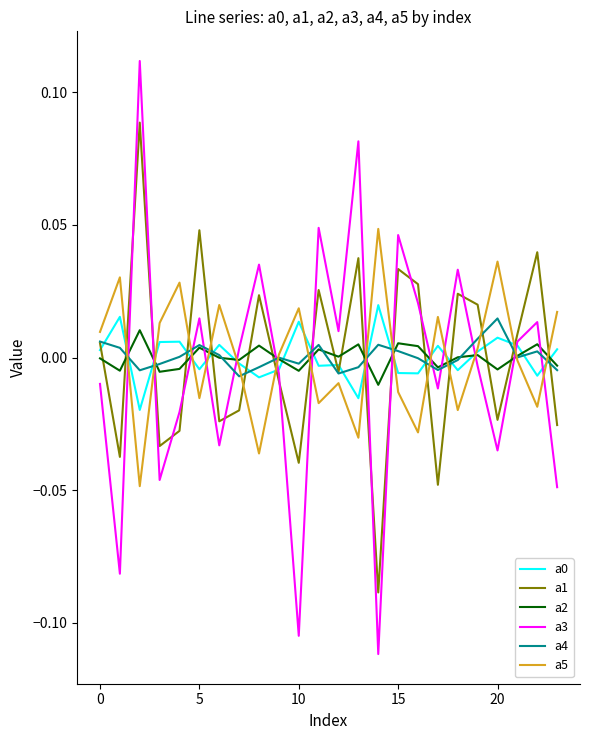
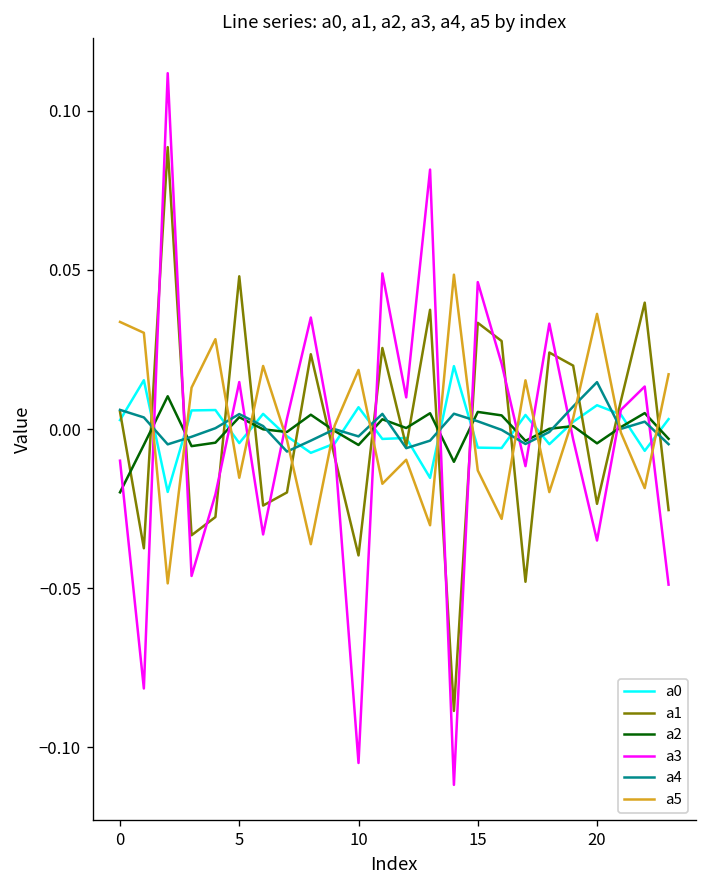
a2, 0: 0.000 -> -0.020
a5, 0: 0.010 -> 0.034
a0, 10: 0.013 -> 0.007
